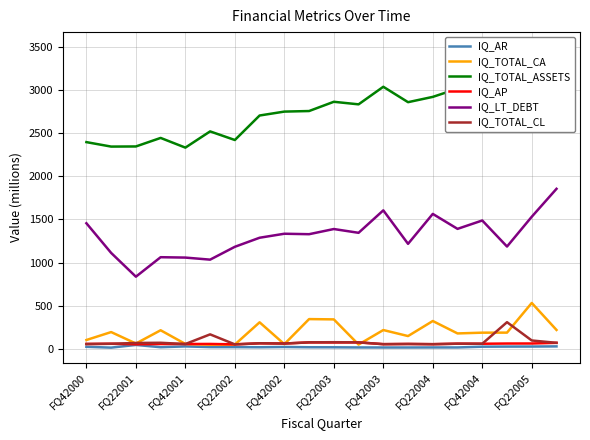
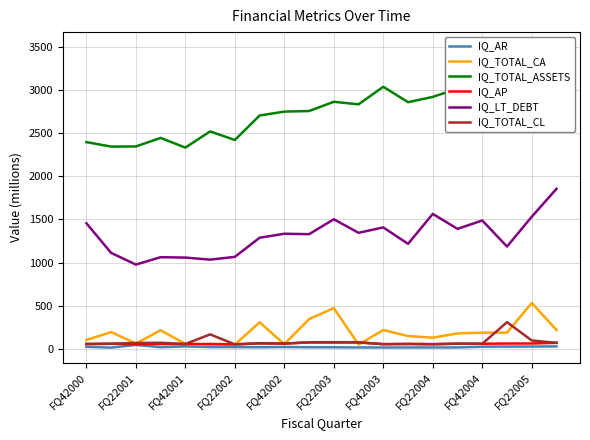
IQ_LT_DEBT, FQ22001: 800 -> 1000
IQ_LT_DEBT, FQ22002: 1200 -> 1100
IQ_TOTAL_CA, FQ22003: 300 -> 500
IQ_LT_DEBT, FQ22003: 1400 -> 1500
IQ_LT_DEBT, FQ42003: 1600 -> 1400
IQ_TOTAL_CA, FQ22004: 300 -> 100
